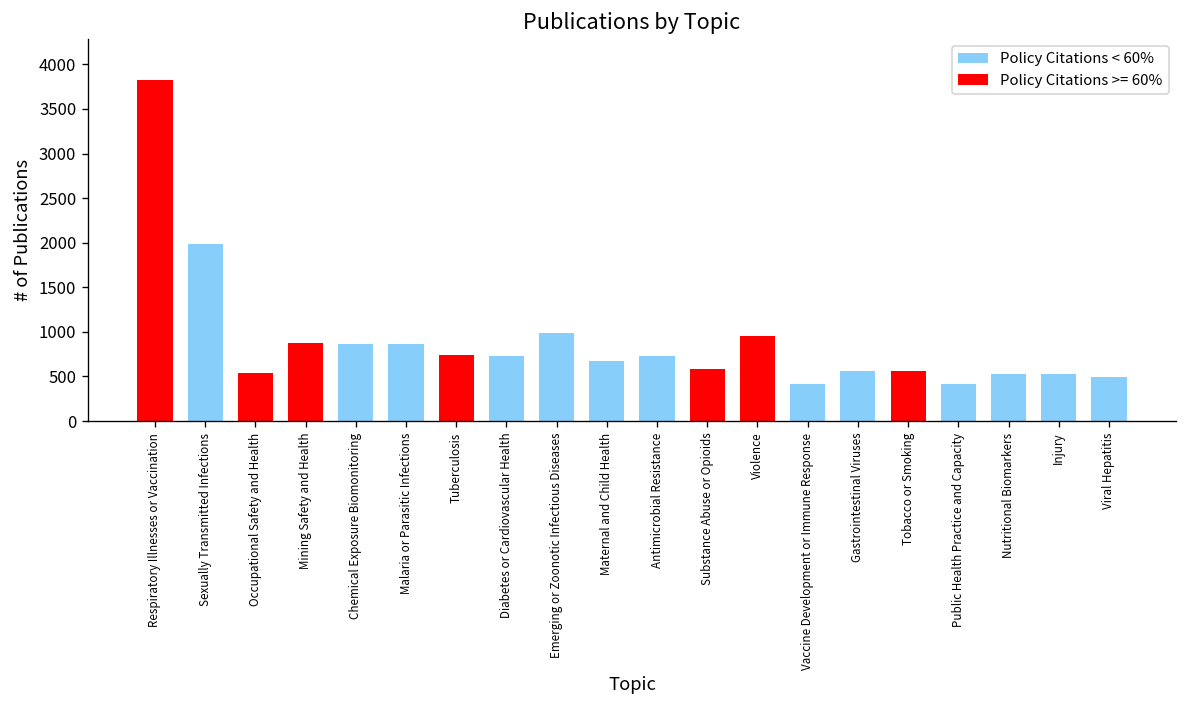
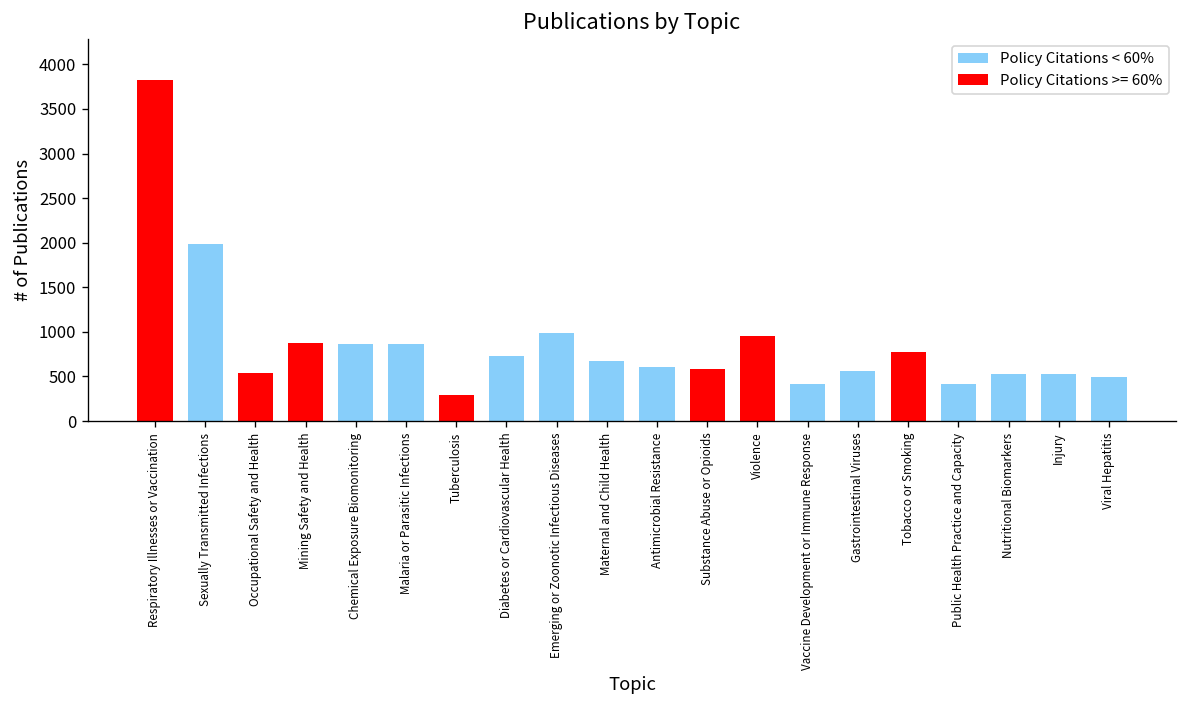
Tuberculosis: 700 -> 300
Antimicrobial Resistance: 700 -> 600
Tobacco or Smoking: 600 -> 800
